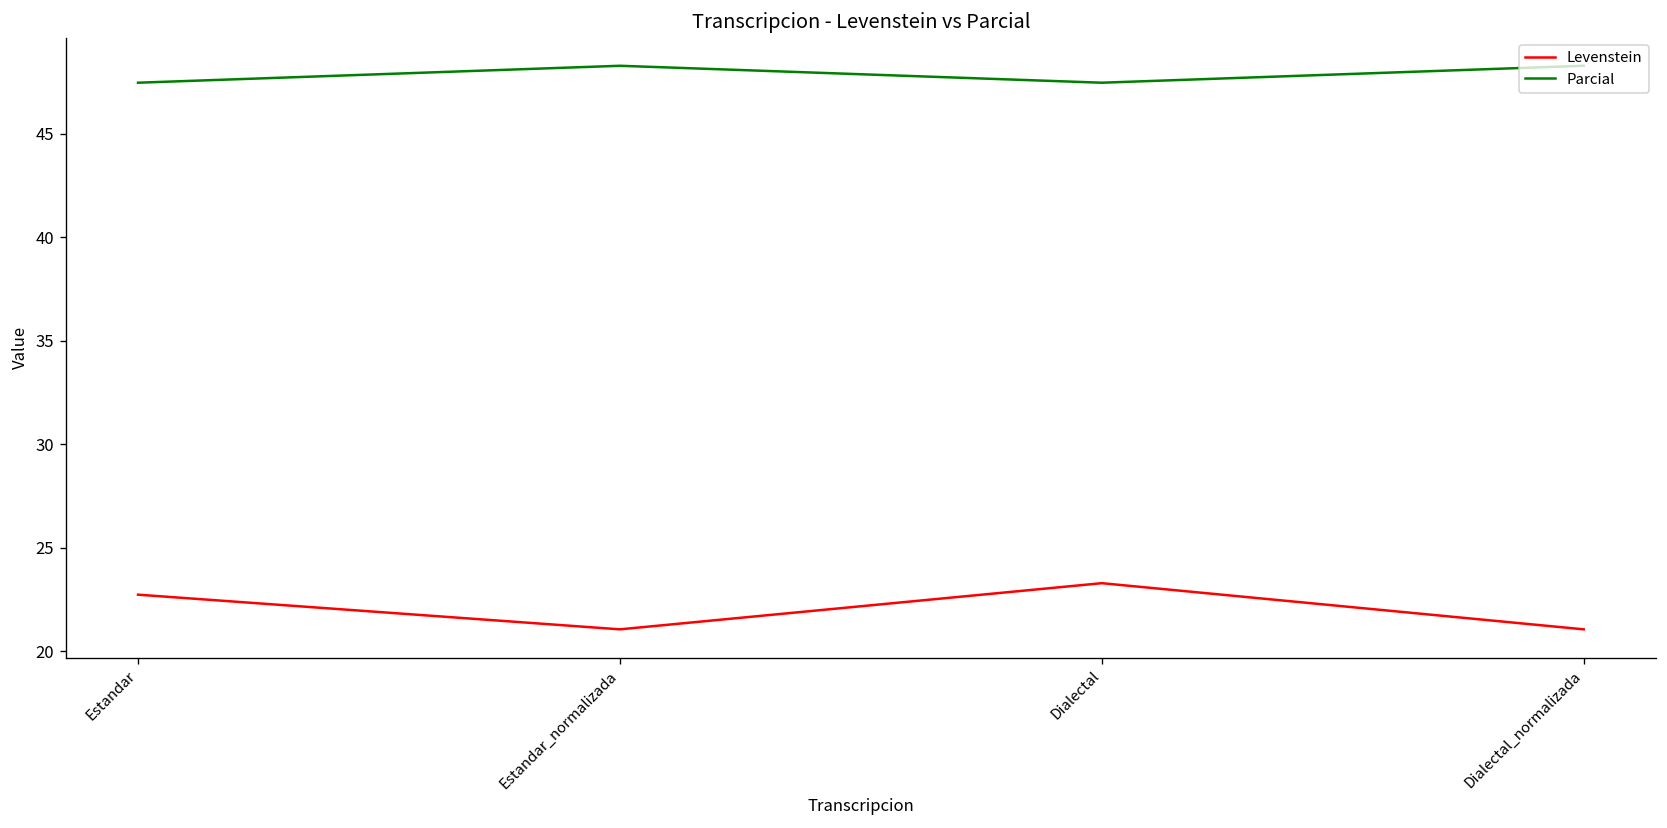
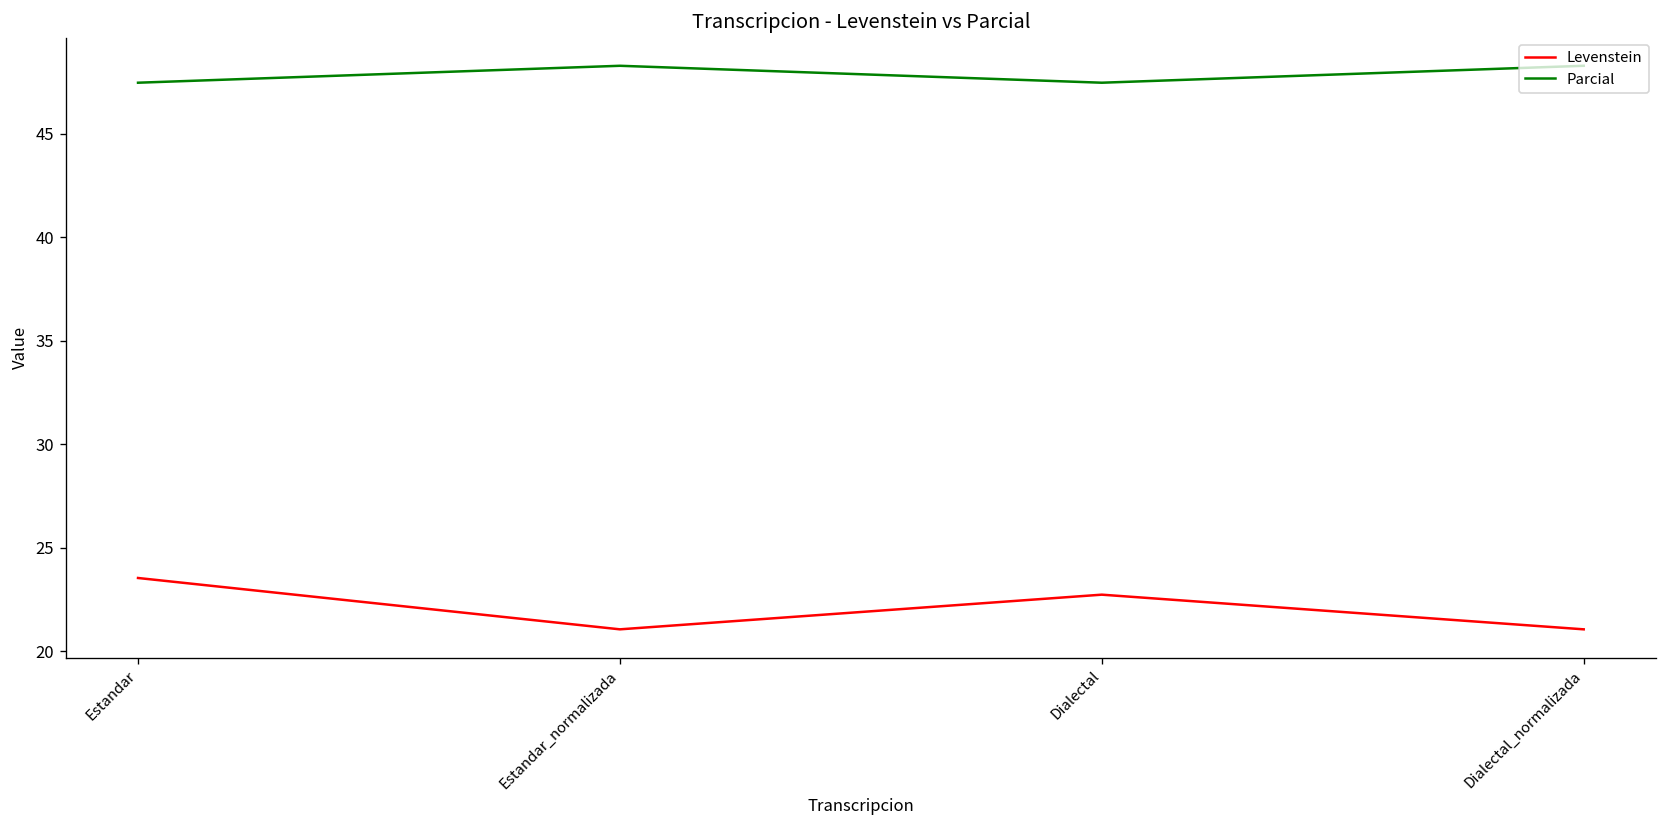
Levenstein, Estandar: 22.7 -> 23.5
Levenstein, Dialectal: 23.3 -> 22.7
